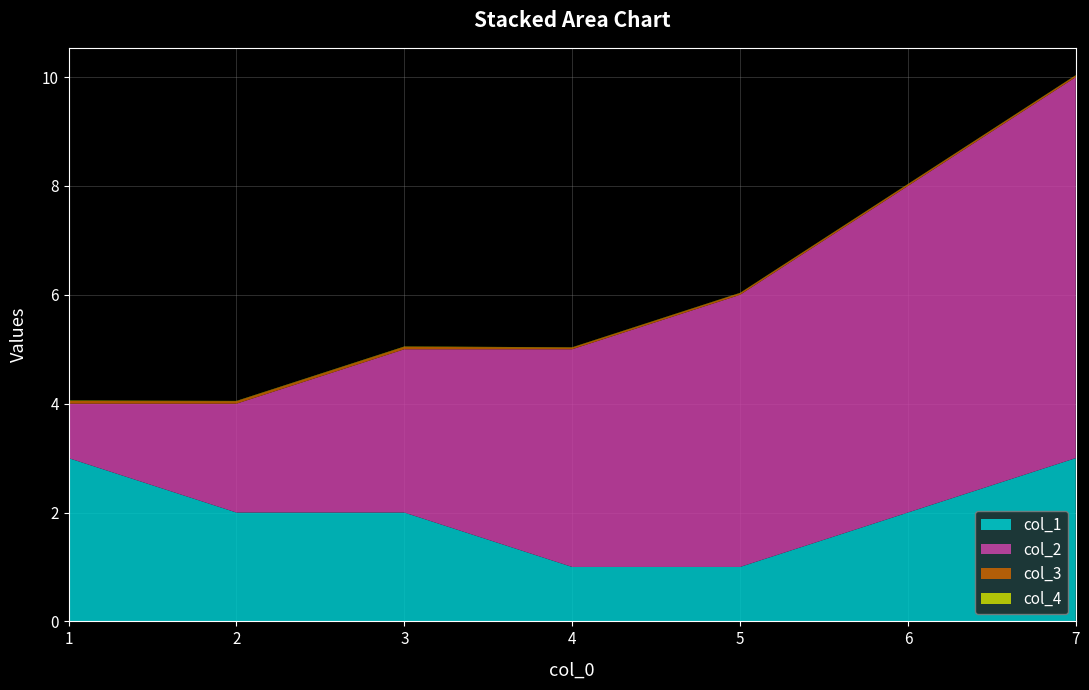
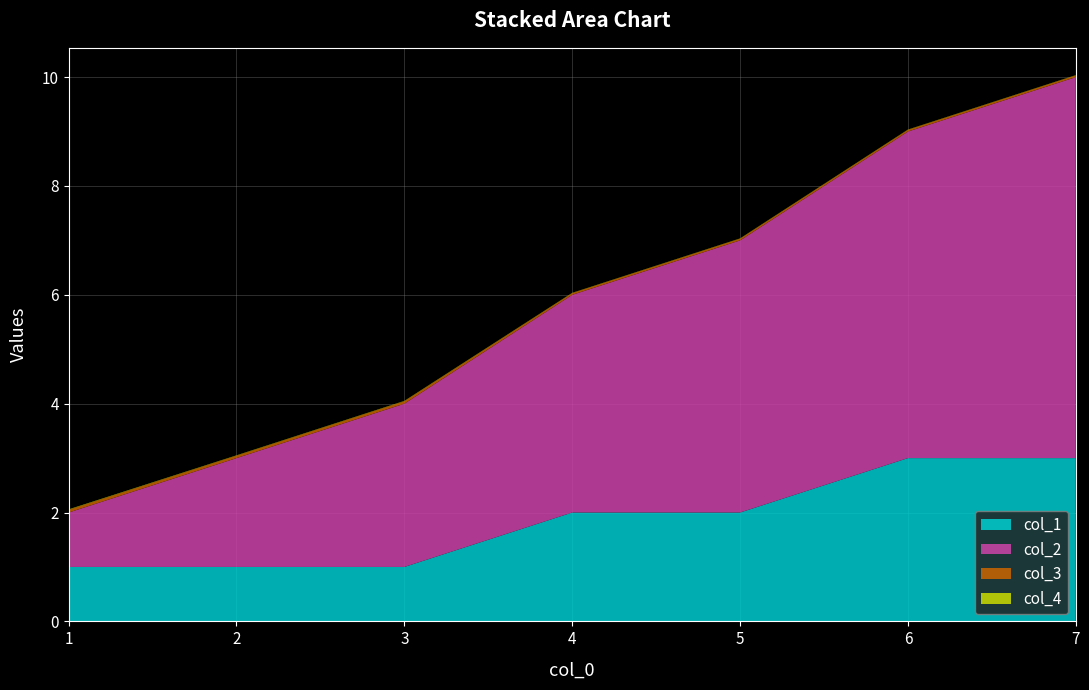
col_1, 1: 3 -> 1
col_1, 2: 2 -> 1
col_1, 3: 2 -> 1
col_1, 4: 1 -> 2
col_1, 5: 1 -> 2
col_1, 6: 2 -> 3
